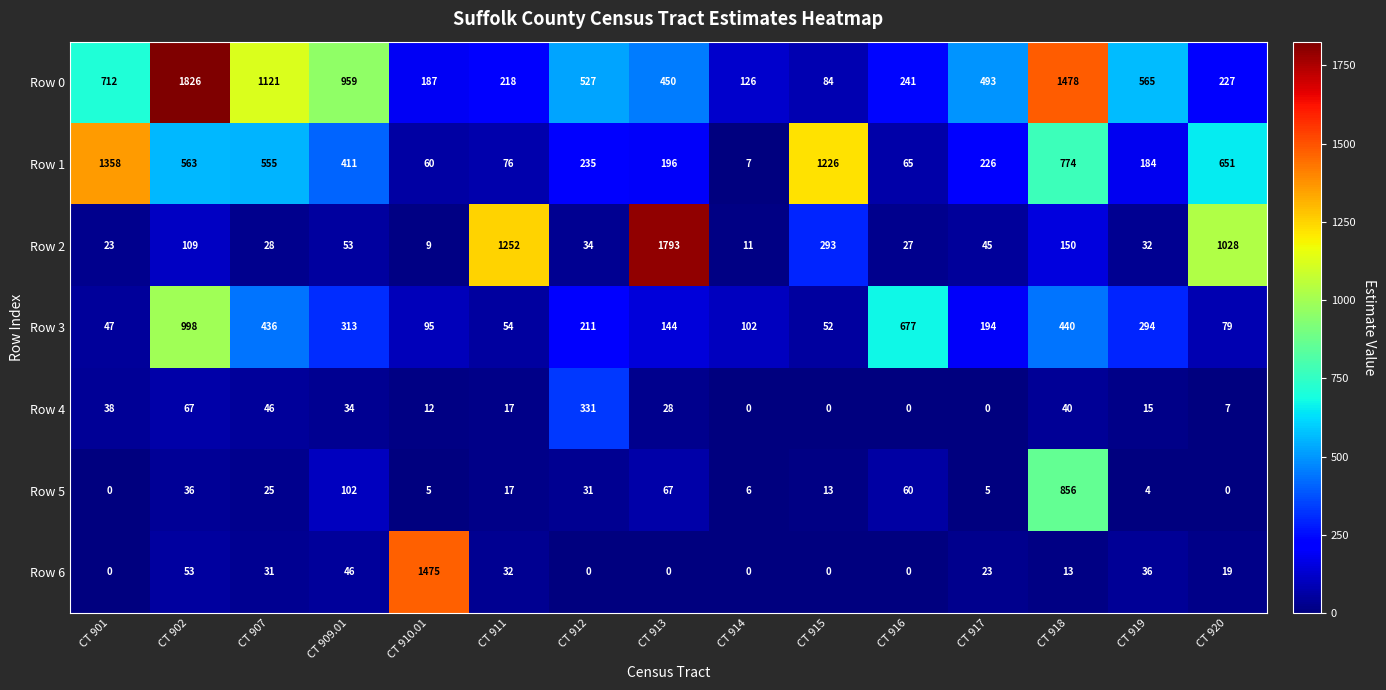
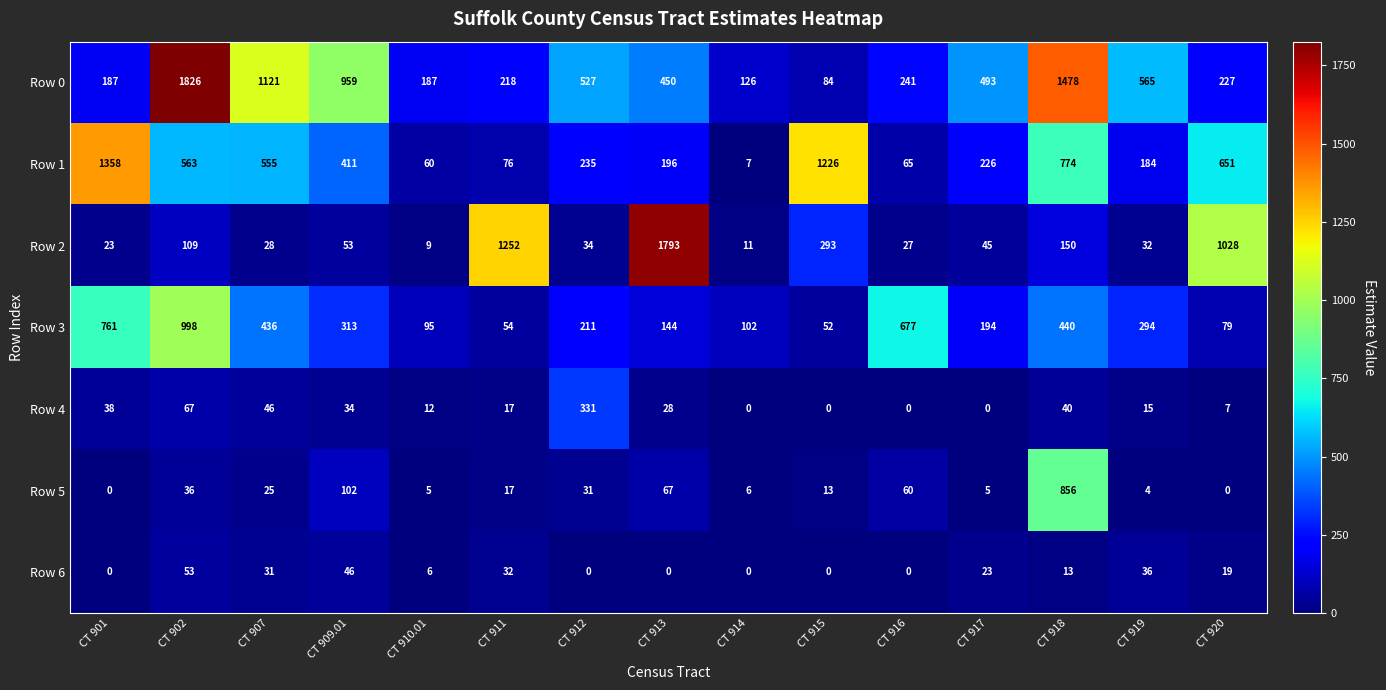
Row 0, CT 901: 712 -> 187
Row 3, CT 901: 47 -> 761
Row 6, CT 910.01: 1475 -> 6
